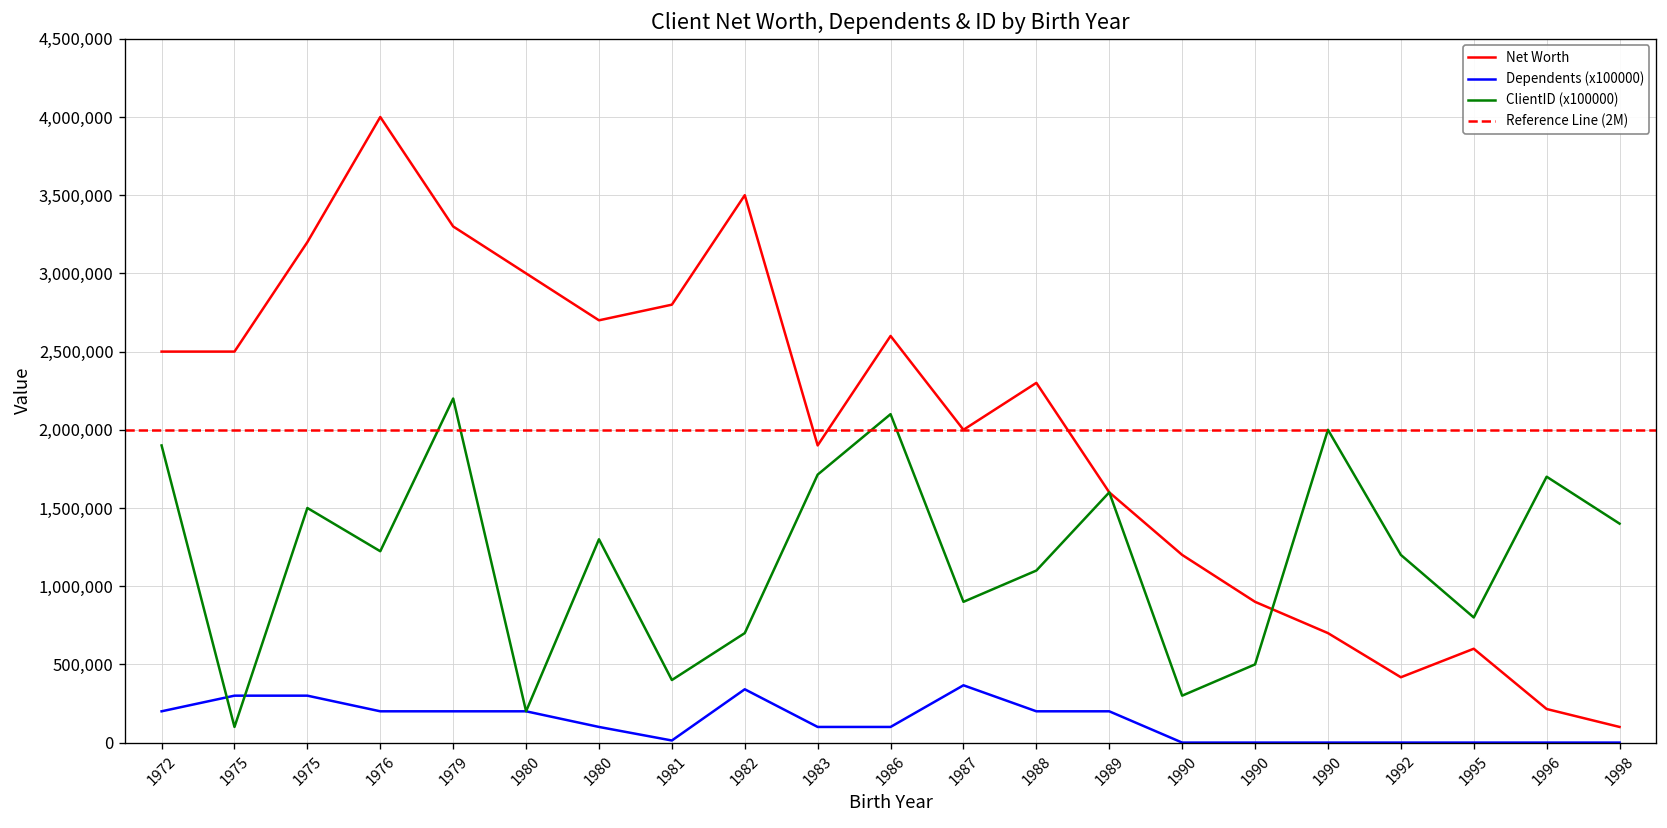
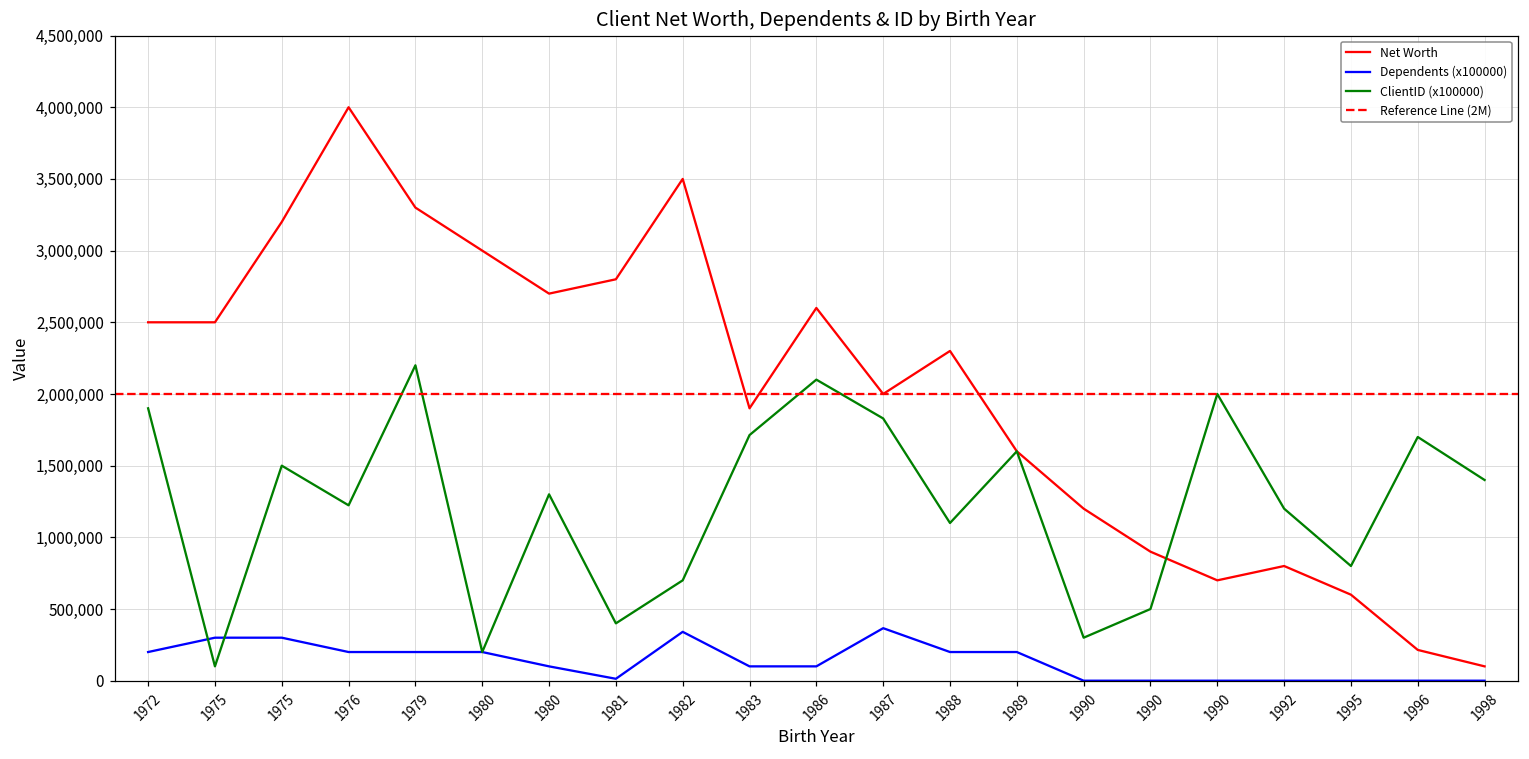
ClientID (x100000), 1987: 900,000 -> 1,830,000
Net Worth, 1992: 420,000 -> 800,000
